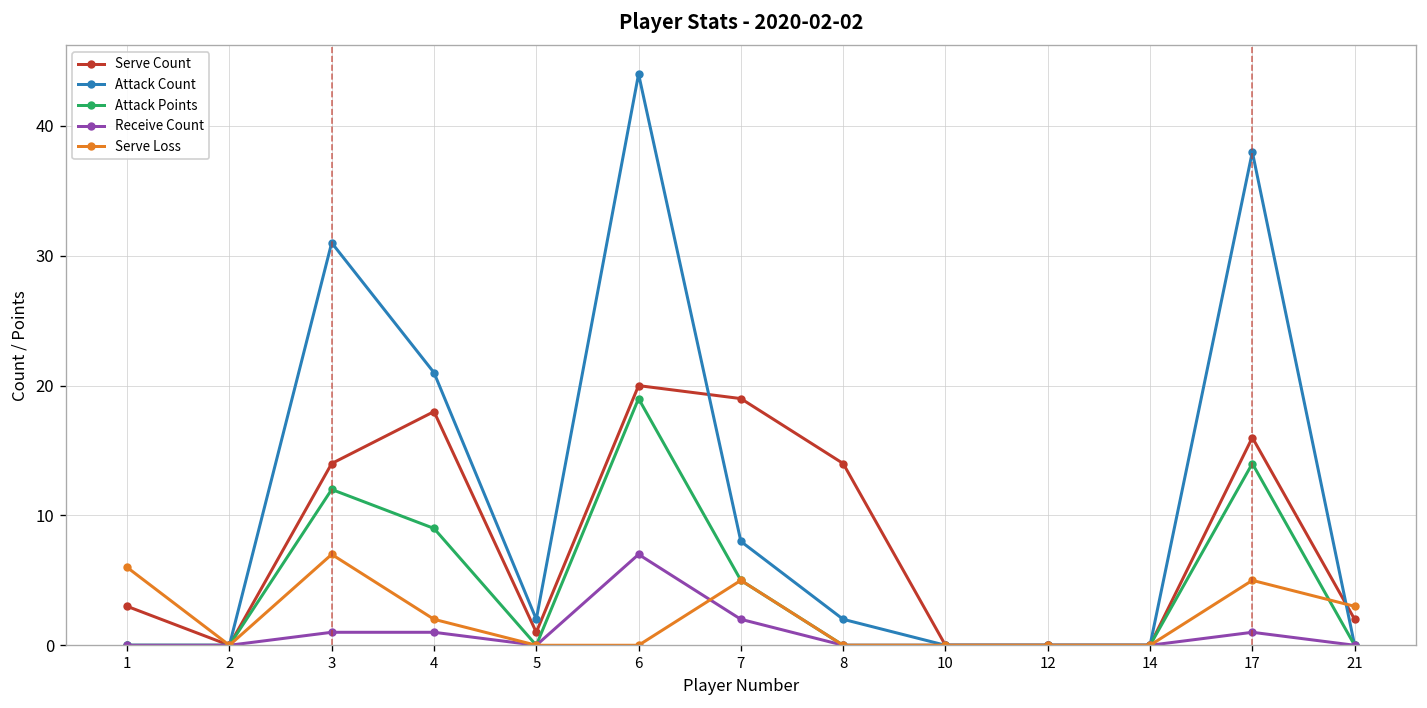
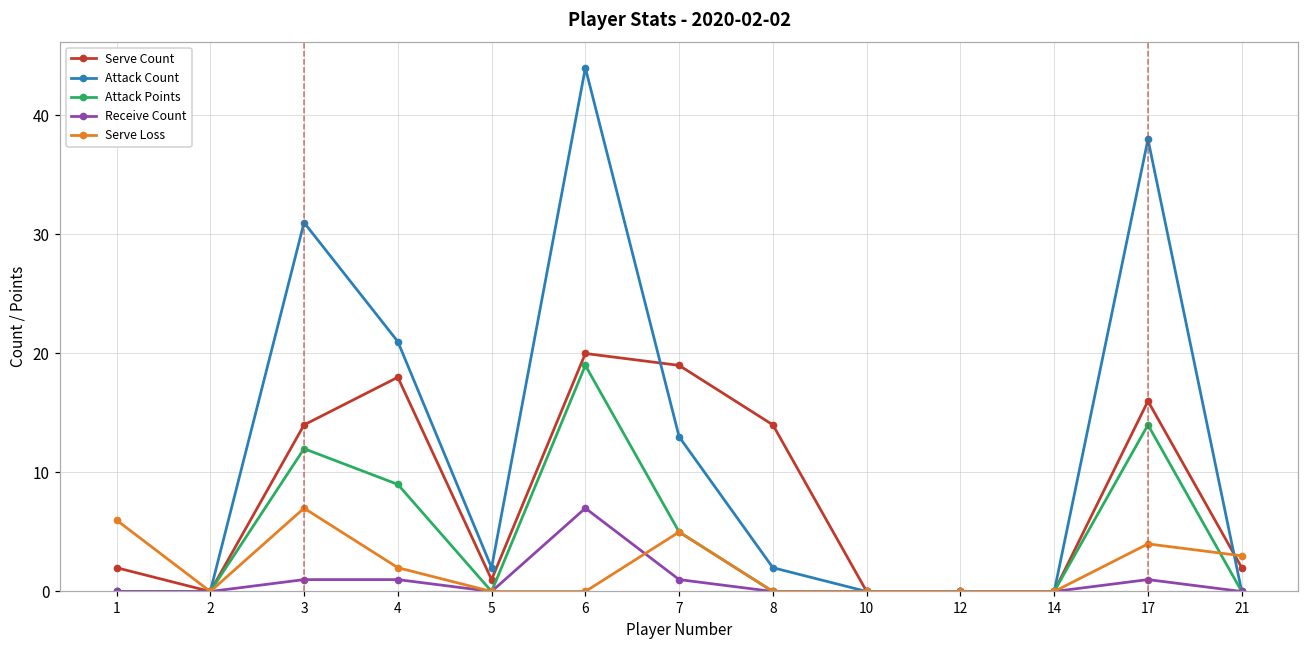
Serve Count, 1: 3 -> 2
Attack Count, 7: 8 -> 13
Receive Count, 7: 2 -> 1
Serve Loss, 17: 5 -> 4
